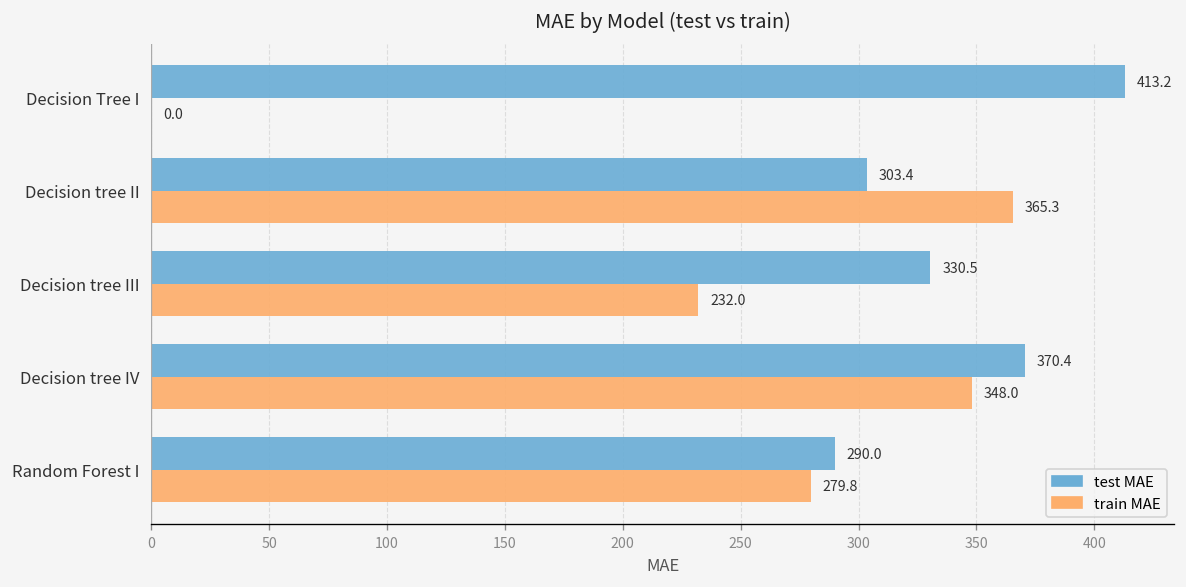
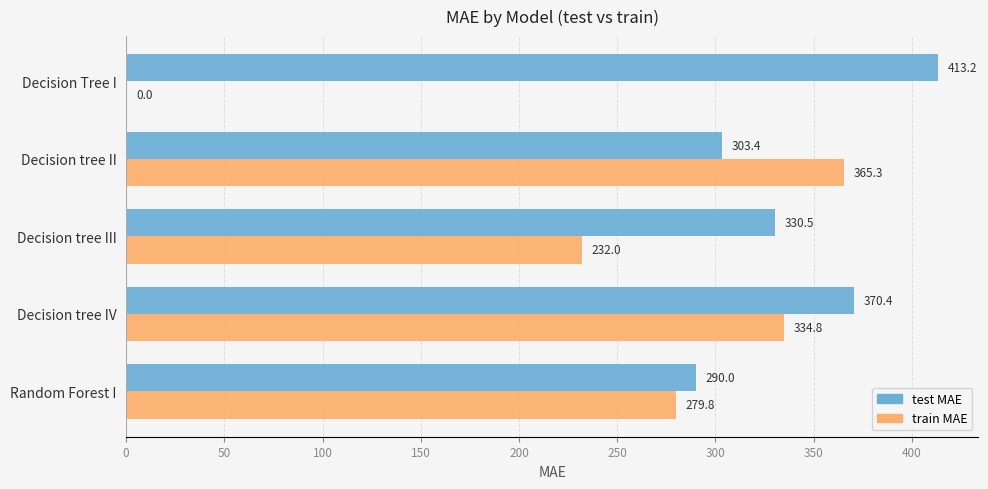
train MAE, Decision tree IV: 348.0 -> 334.8
